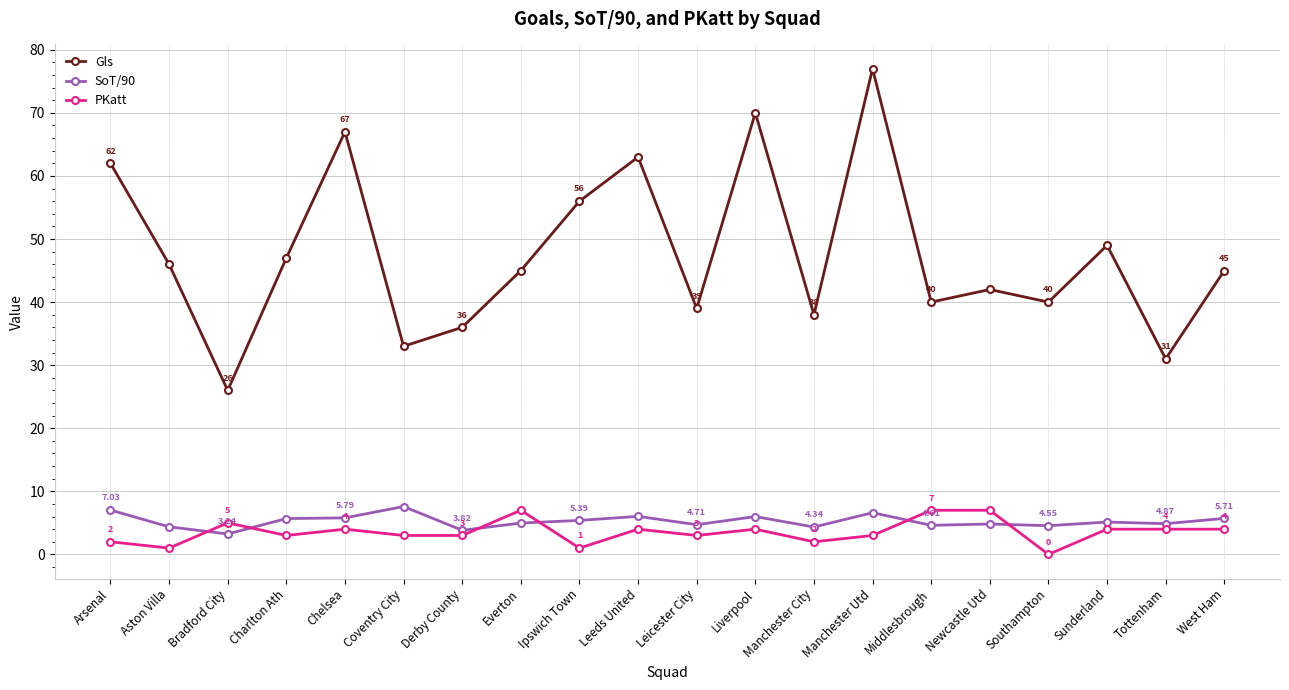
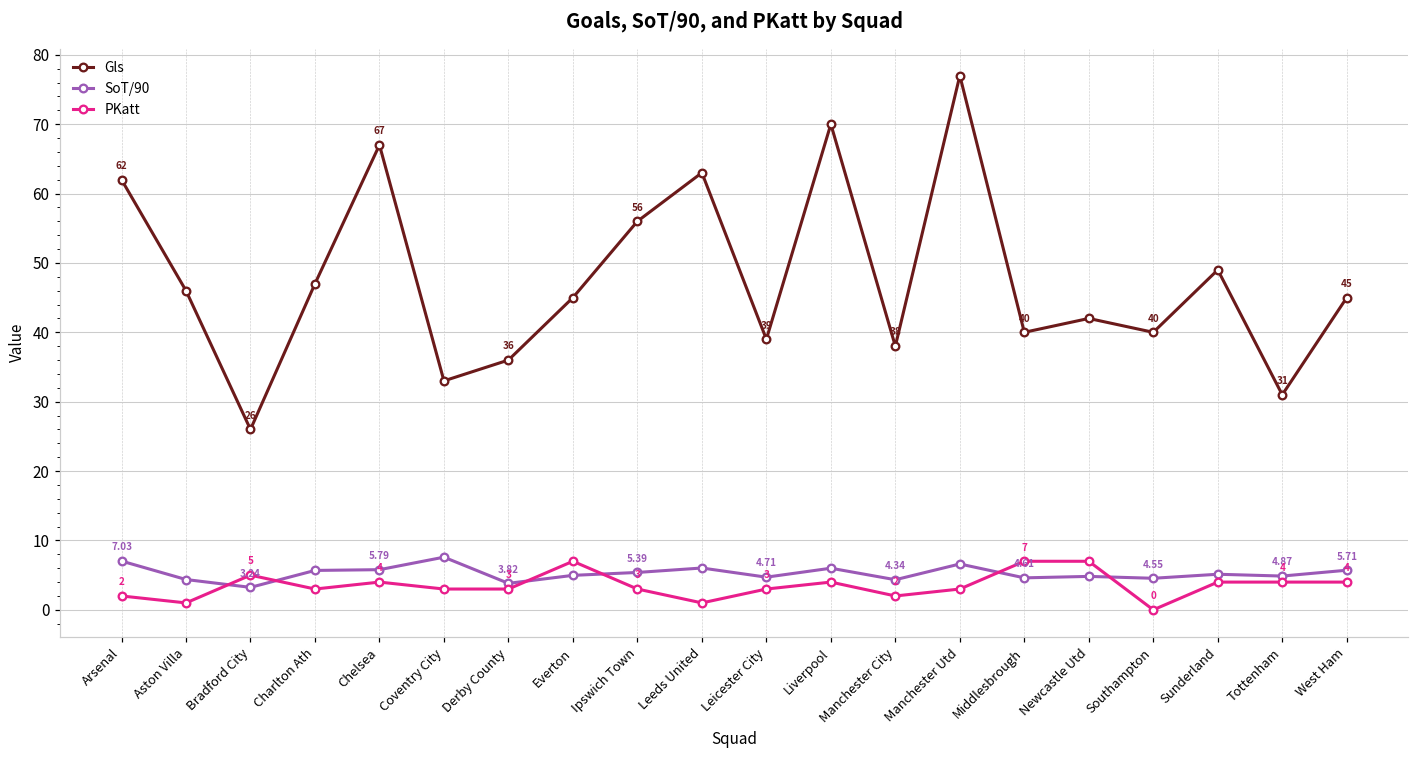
PKatt, Ipswich Town: 1 -> 3
PKatt, Leeds United: 4 -> 1
